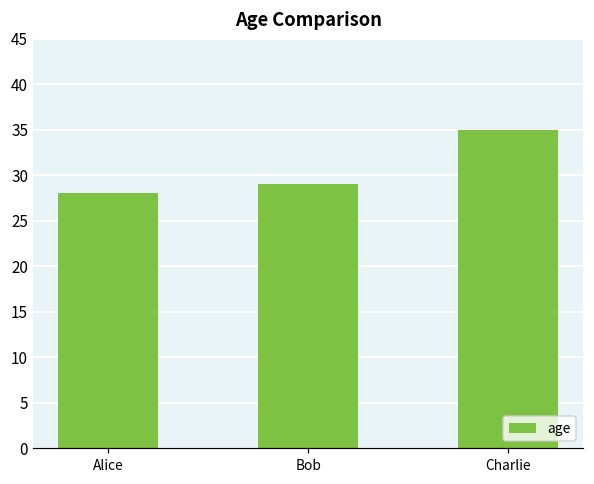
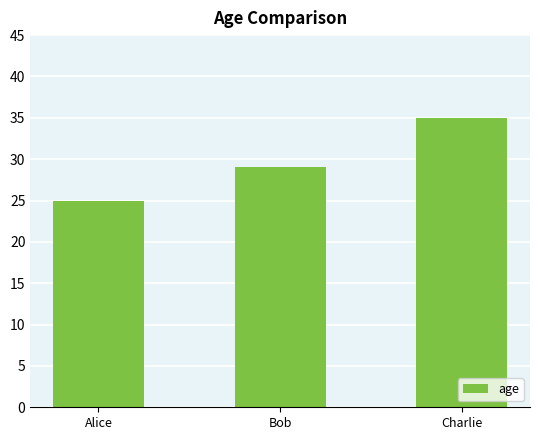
Alice: 28 -> 25
